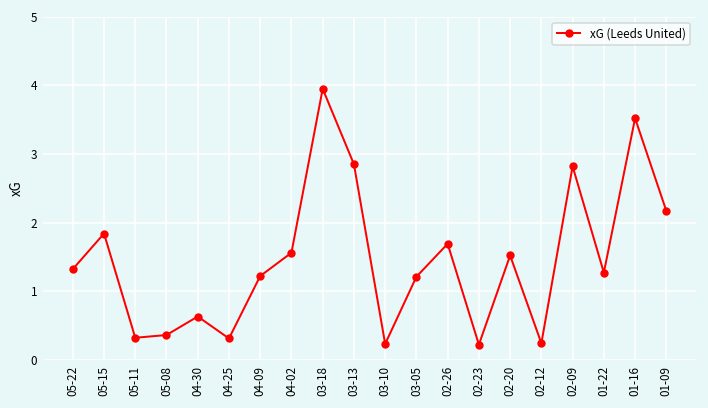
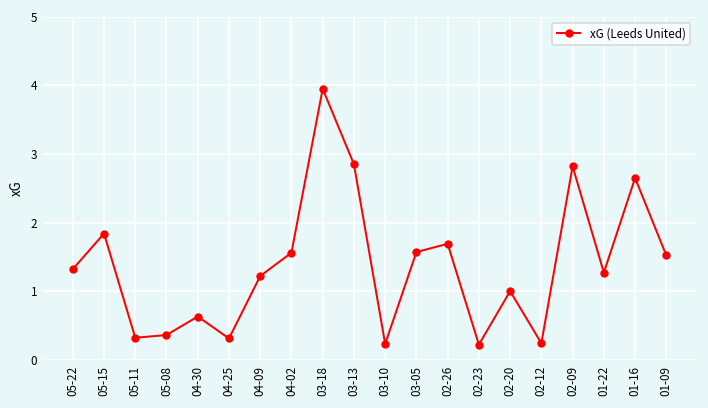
03-05: 1.2 -> 1.6
02-20: 1.5 -> 1.0
01-16: 3.5 -> 2.7
01-09: 2.2 -> 1.5
